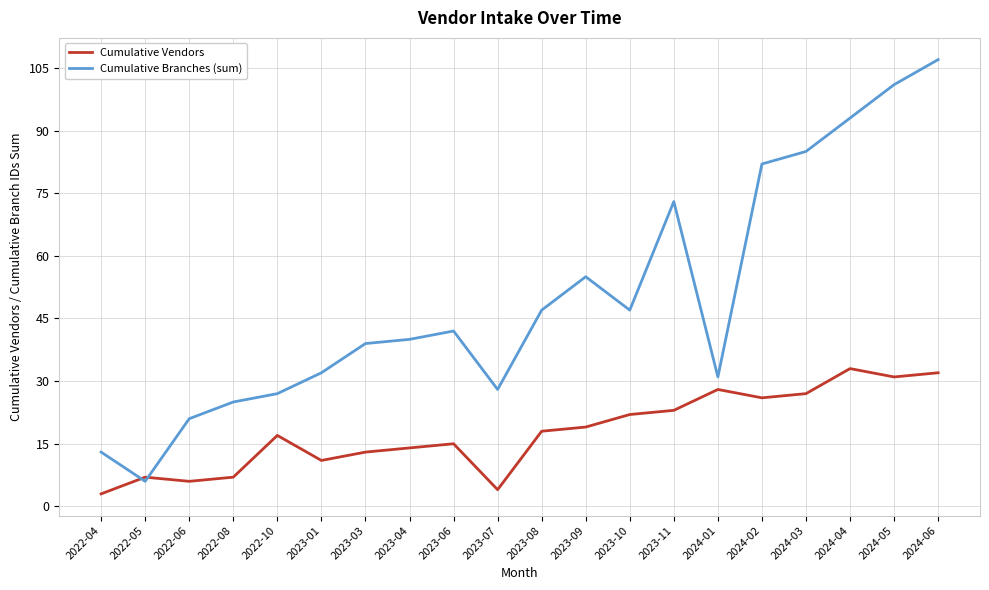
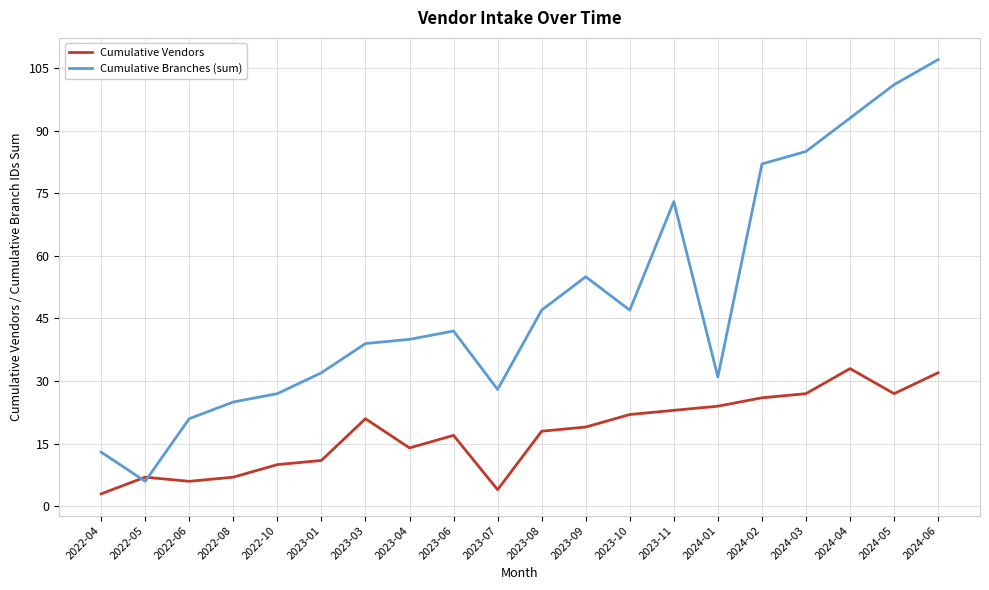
Cumulative Vendors, 2022-10: 17 -> 10
Cumulative Vendors, 2023-03: 13 -> 21
Cumulative Vendors, 2023-06: 15 -> 17
Cumulative Vendors, 2024-01: 28 -> 24
Cumulative Vendors, 2024-05: 31 -> 27
